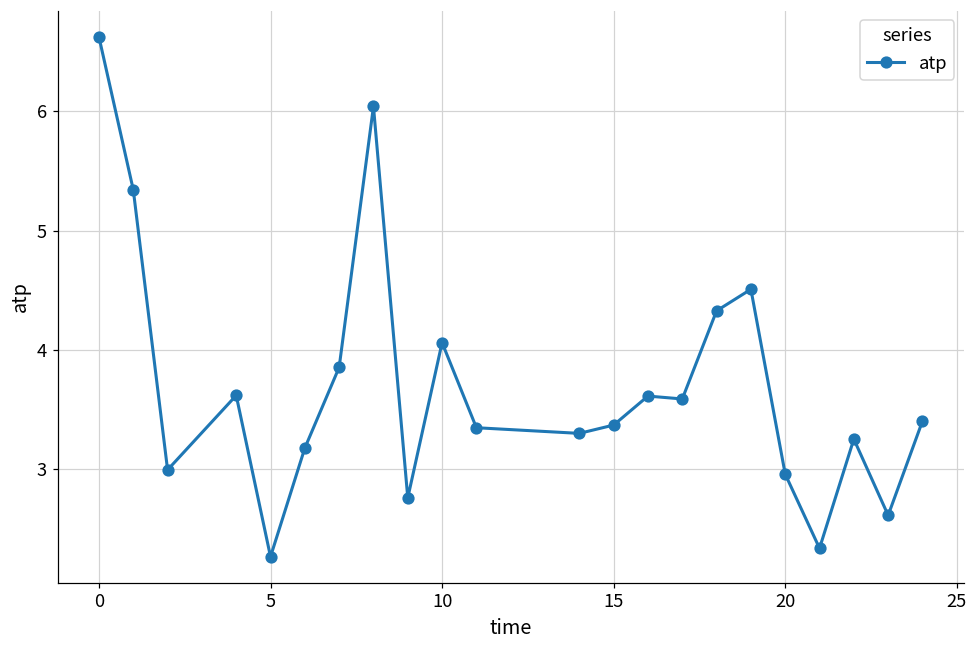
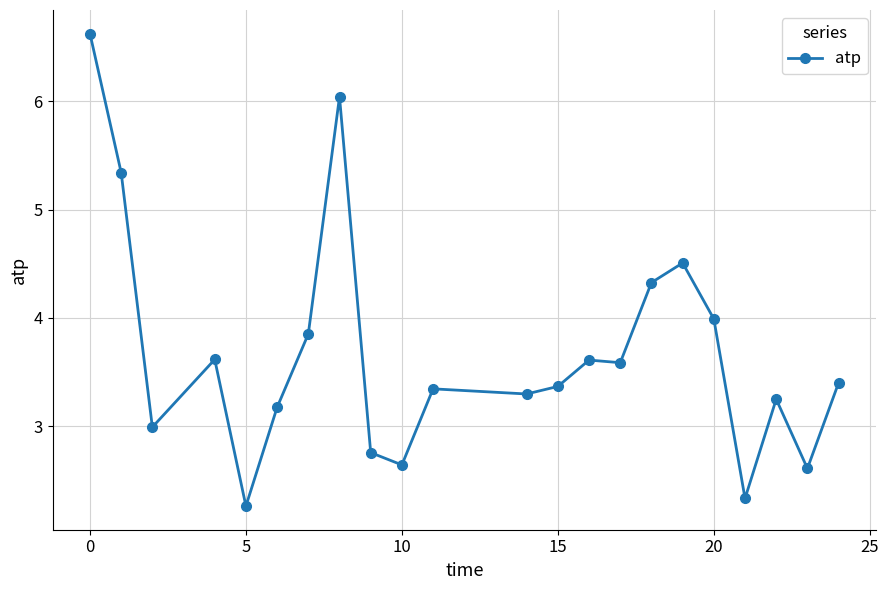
10: 4.06 -> 2.64
20: 2.96 -> 3.99
